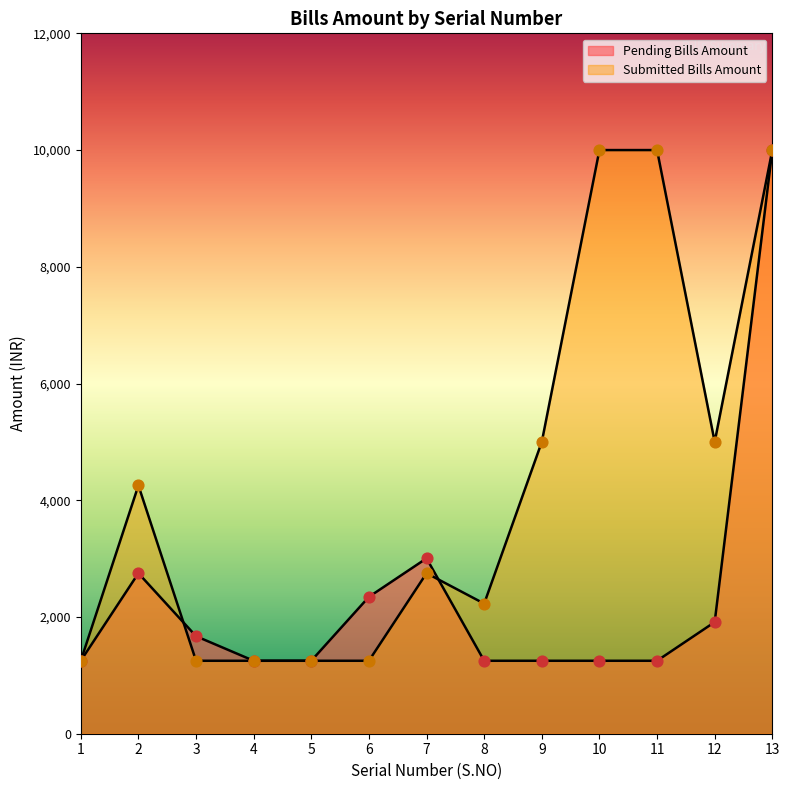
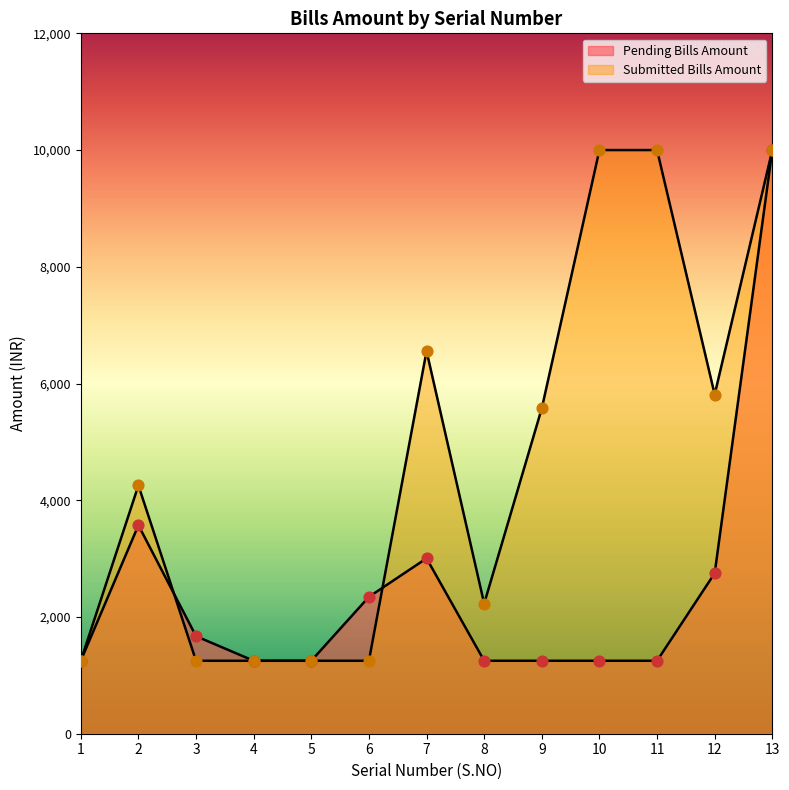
Pending Bills Amount, 2: 2,800 -> 3,600
Submitted Bills Amount, 7: 2,800 -> 6,600
Submitted Bills Amount, 9: 5,000 -> 5,600
Pending Bills Amount, 12: 1,900 -> 2,800
Submitted Bills Amount, 12: 5,000 -> 5,800
